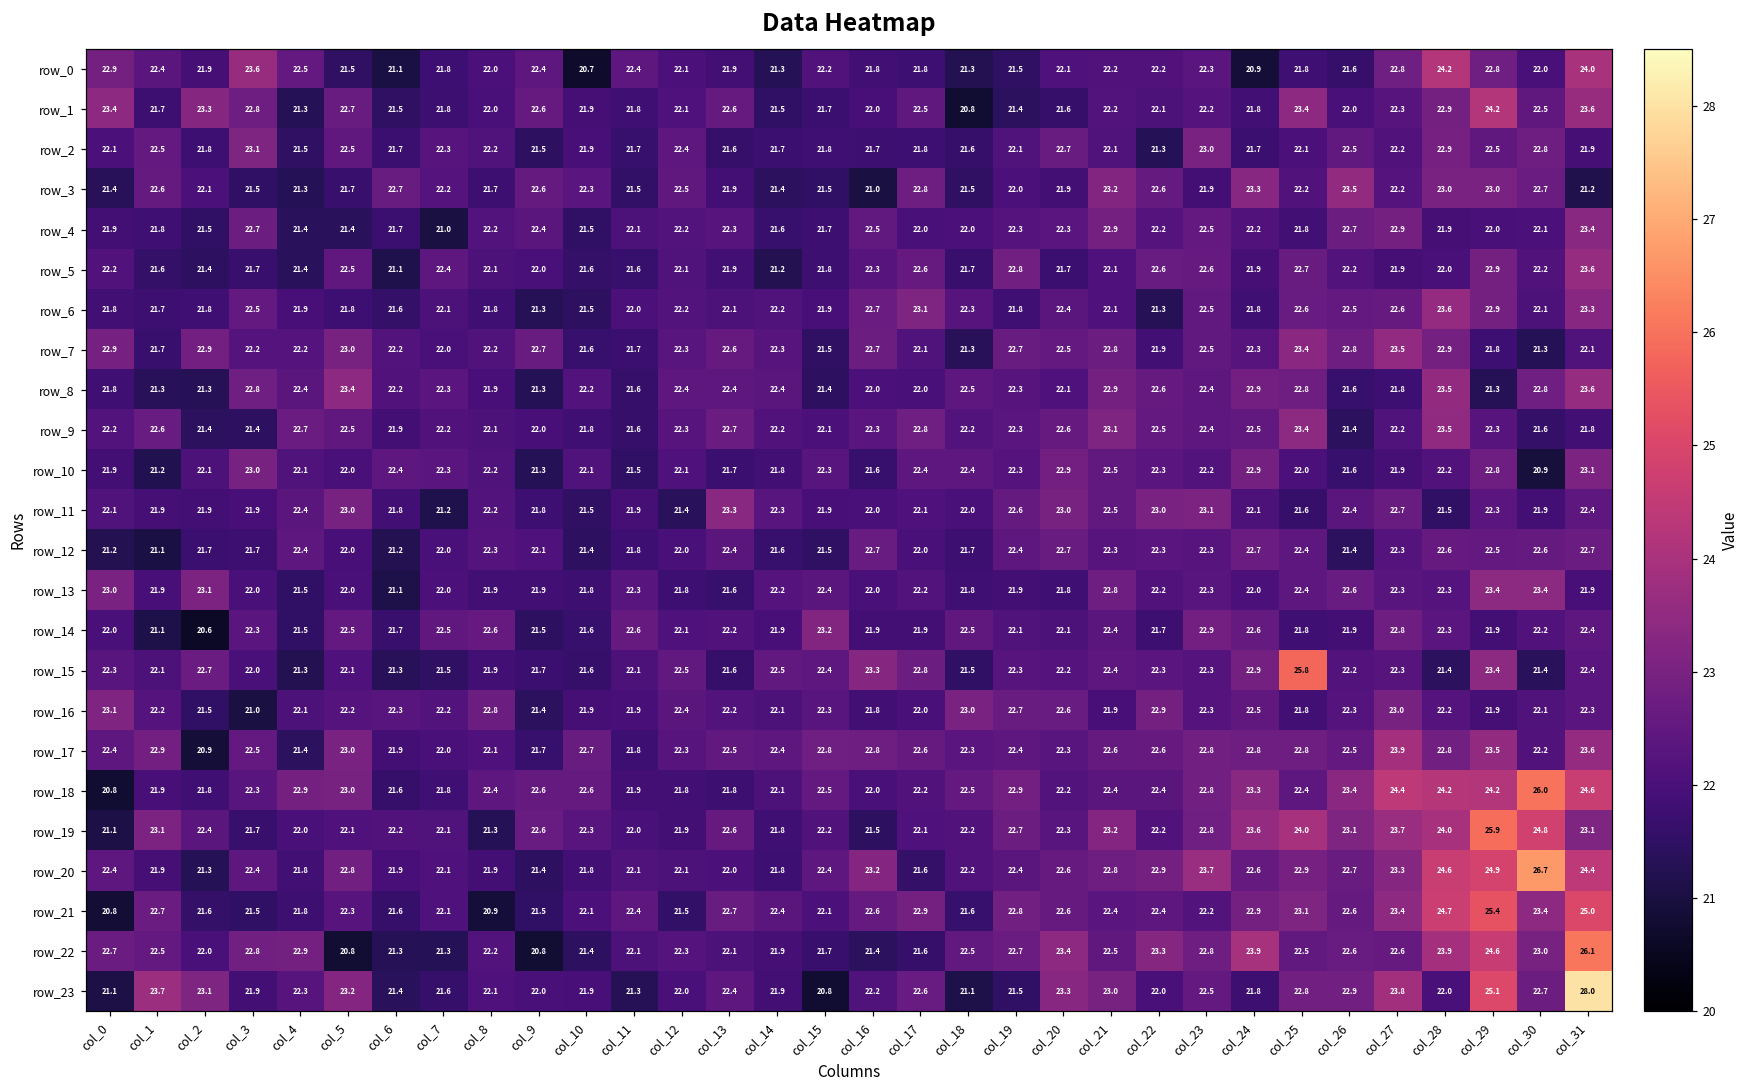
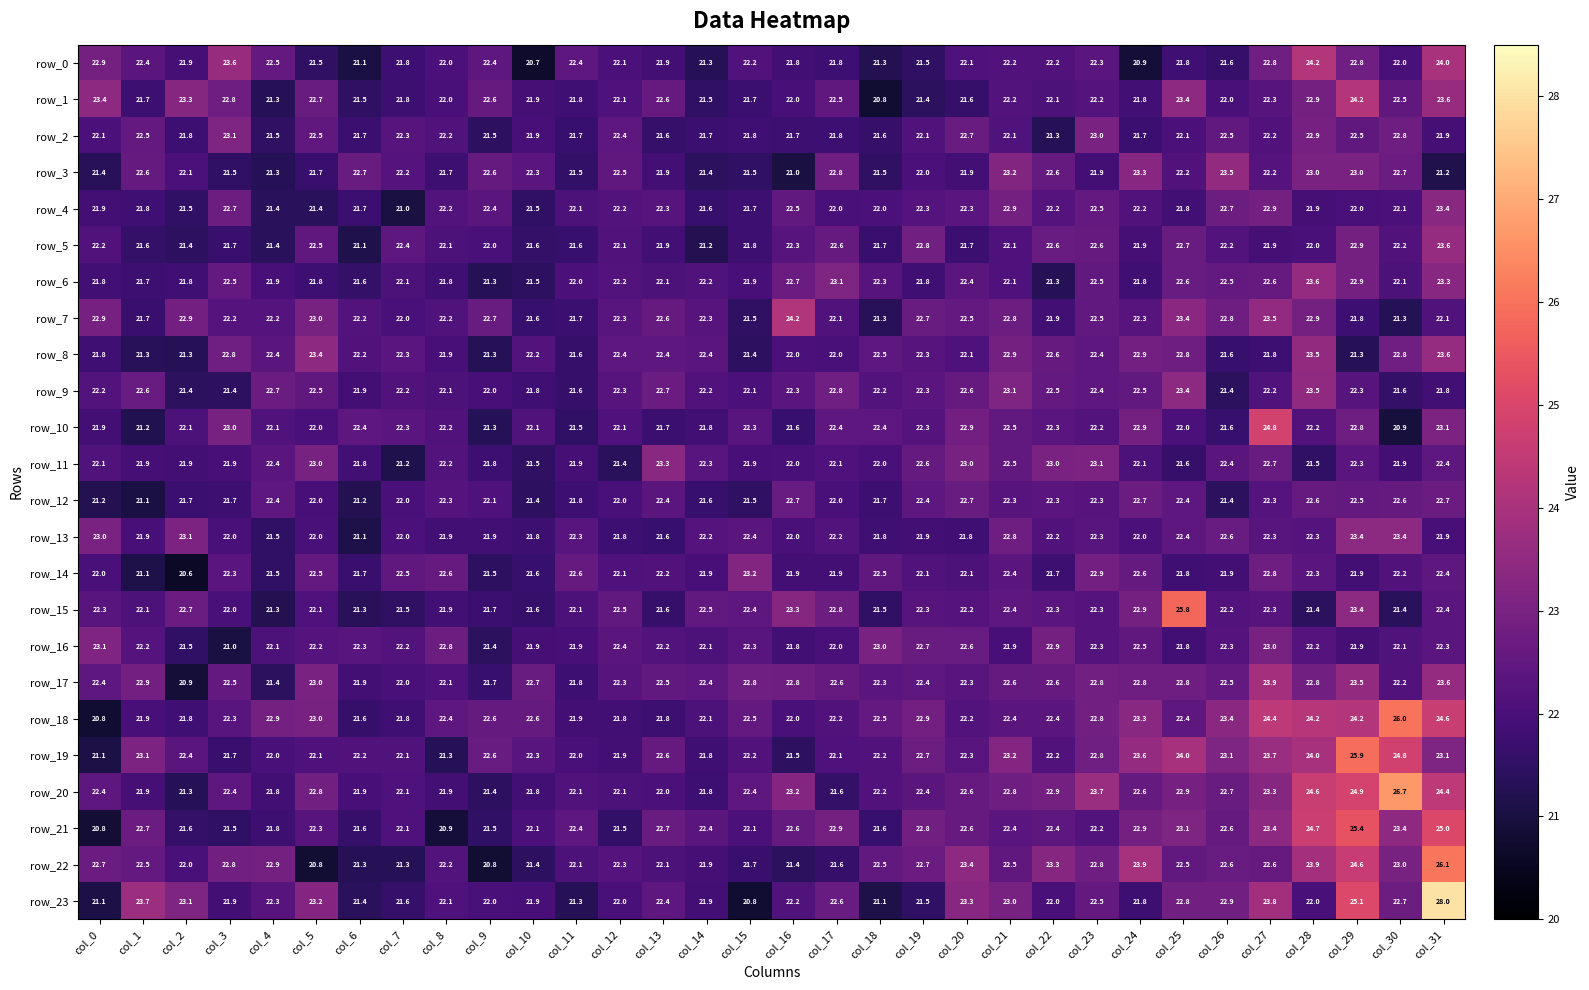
row_7, col_16: 22.7 -> 24.2
row_10, col_27: 21.9 -> 24.8
